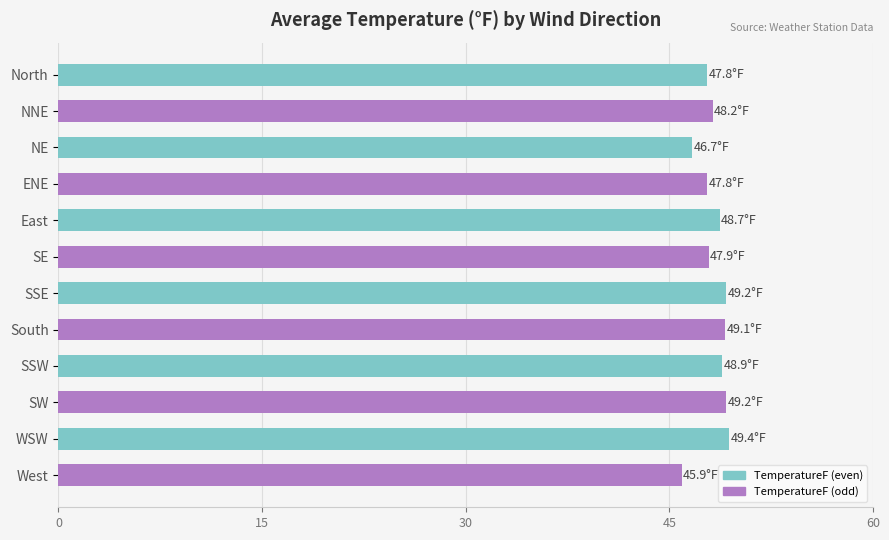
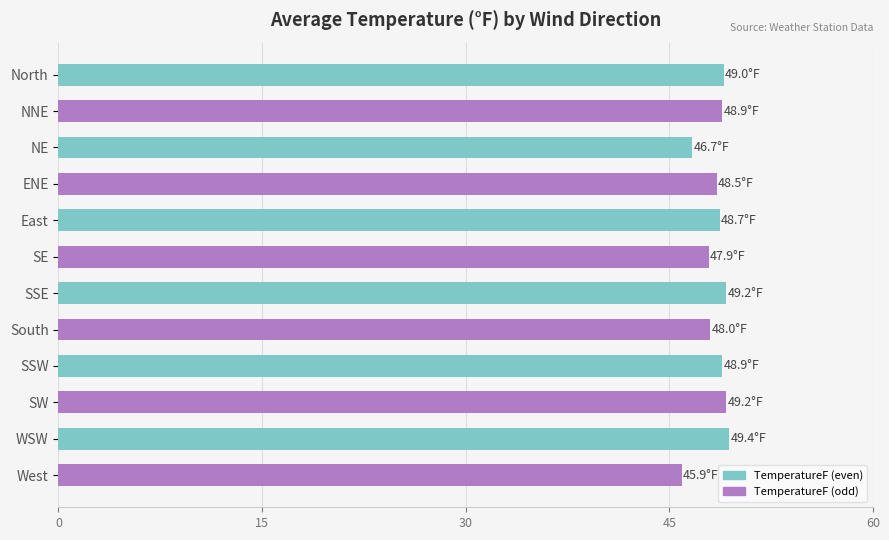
North: 47.8°F -> 49.0°F
NNE: 48.2°F -> 48.9°F
ENE: 47.8°F -> 48.5°F
South: 49.1°F -> 48.0°F
